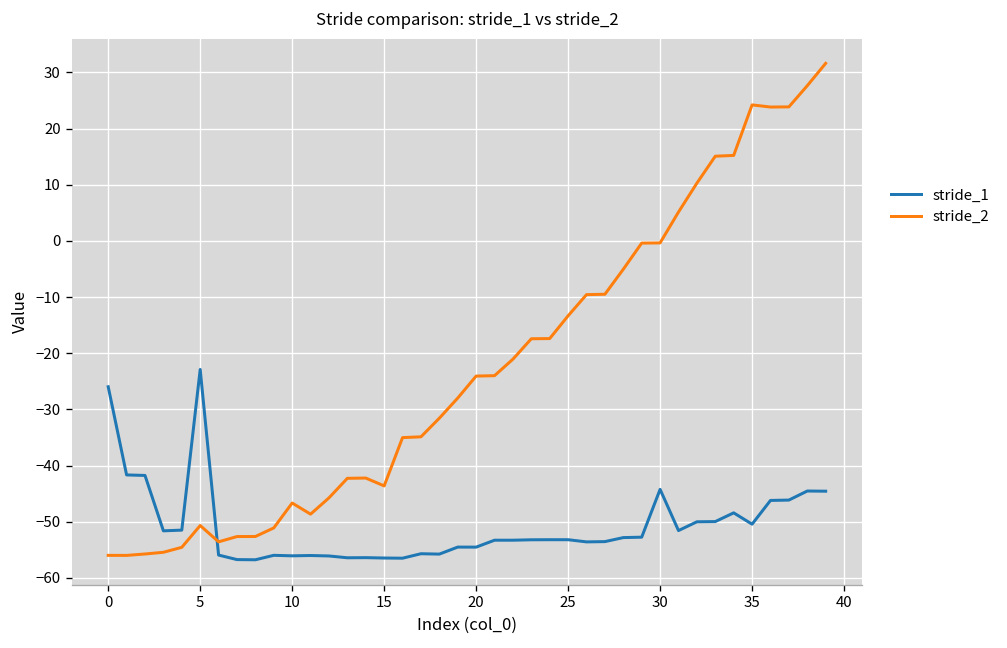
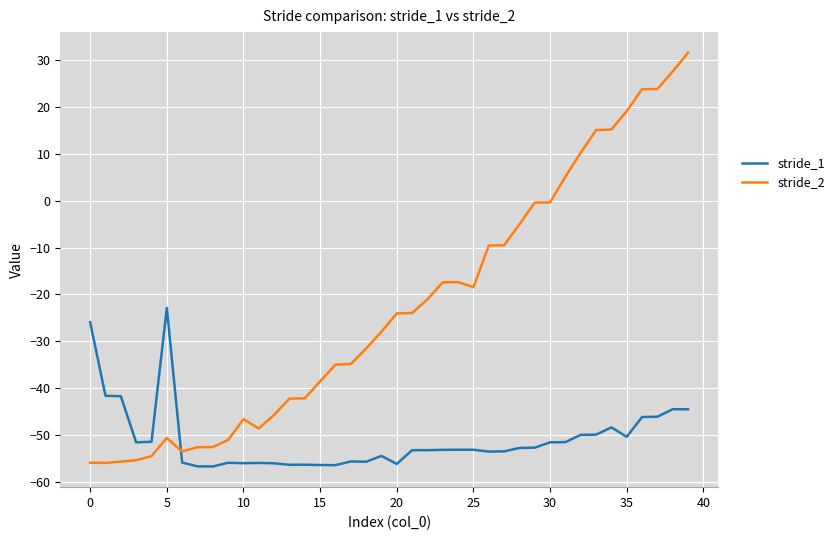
stride_2, 15: -44 -> -39
stride_1, 20: -55 -> -56
stride_2, 25: -13 -> -18
stride_1, 30: -44 -> -52
stride_2, 35: 24 -> 19
